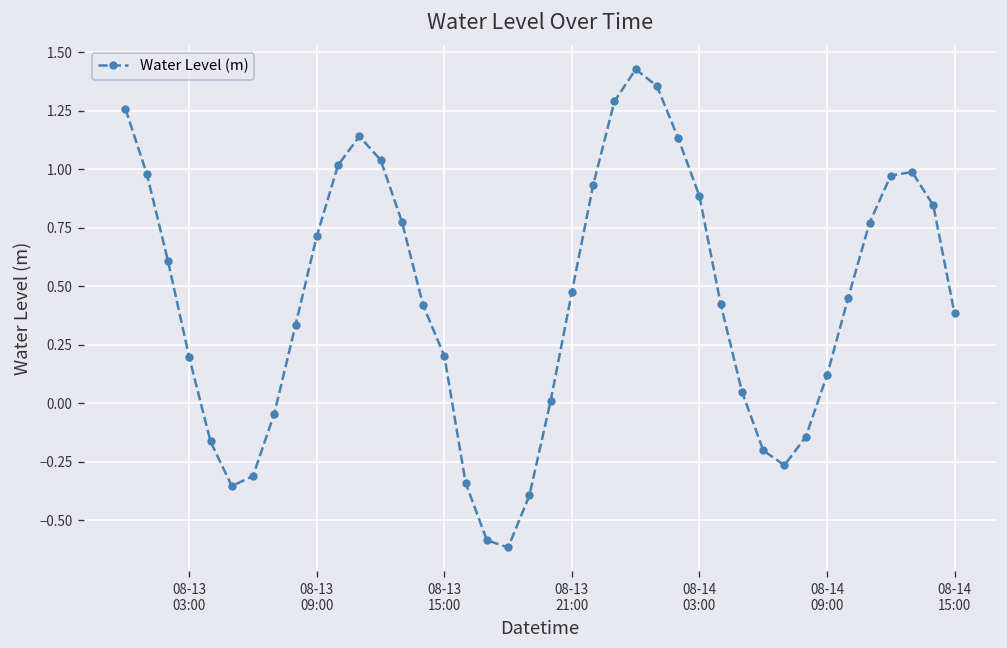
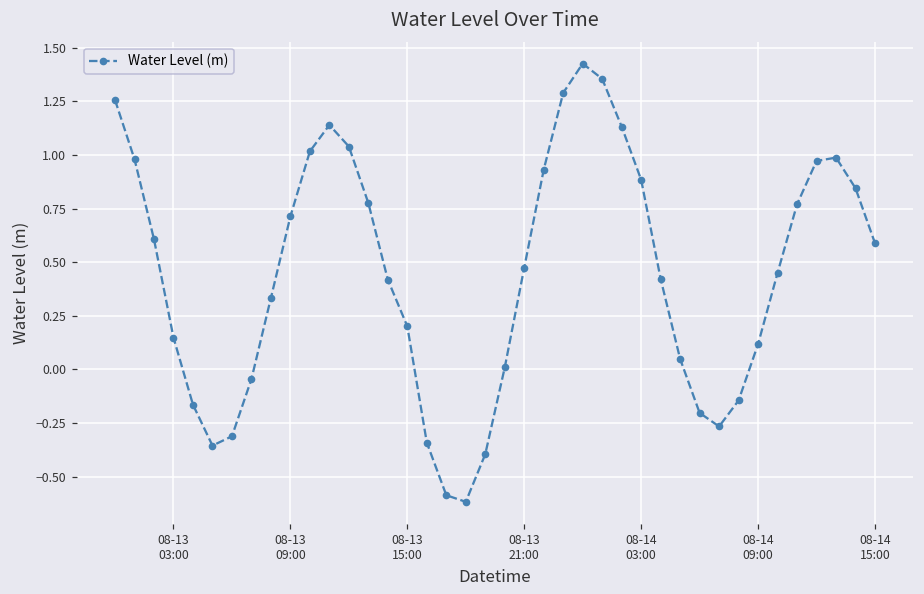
08-13 03:00: 0.19 -> 0.15
08-14 15:00: 0.38 -> 0.59
